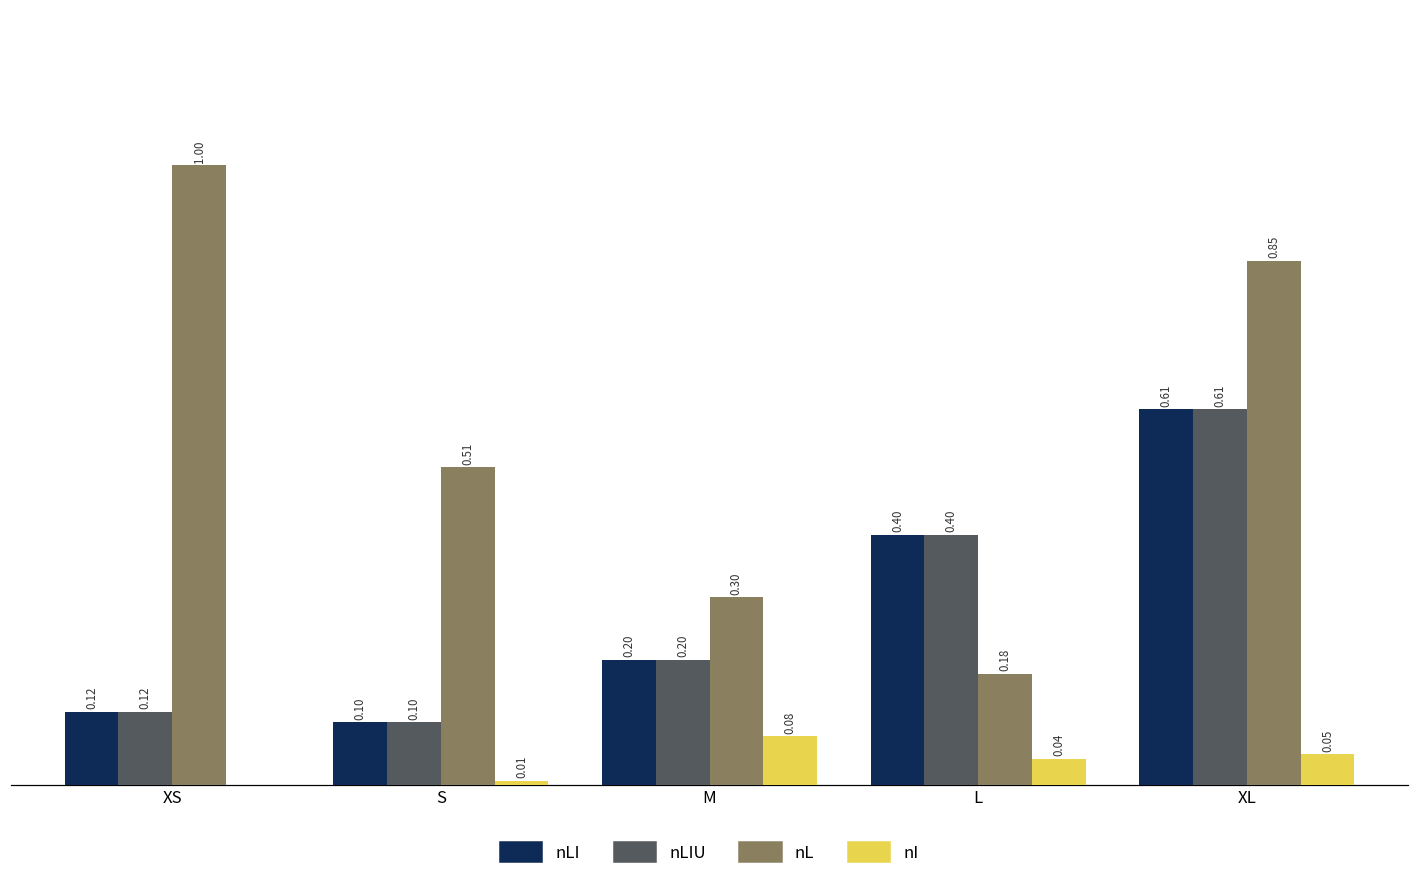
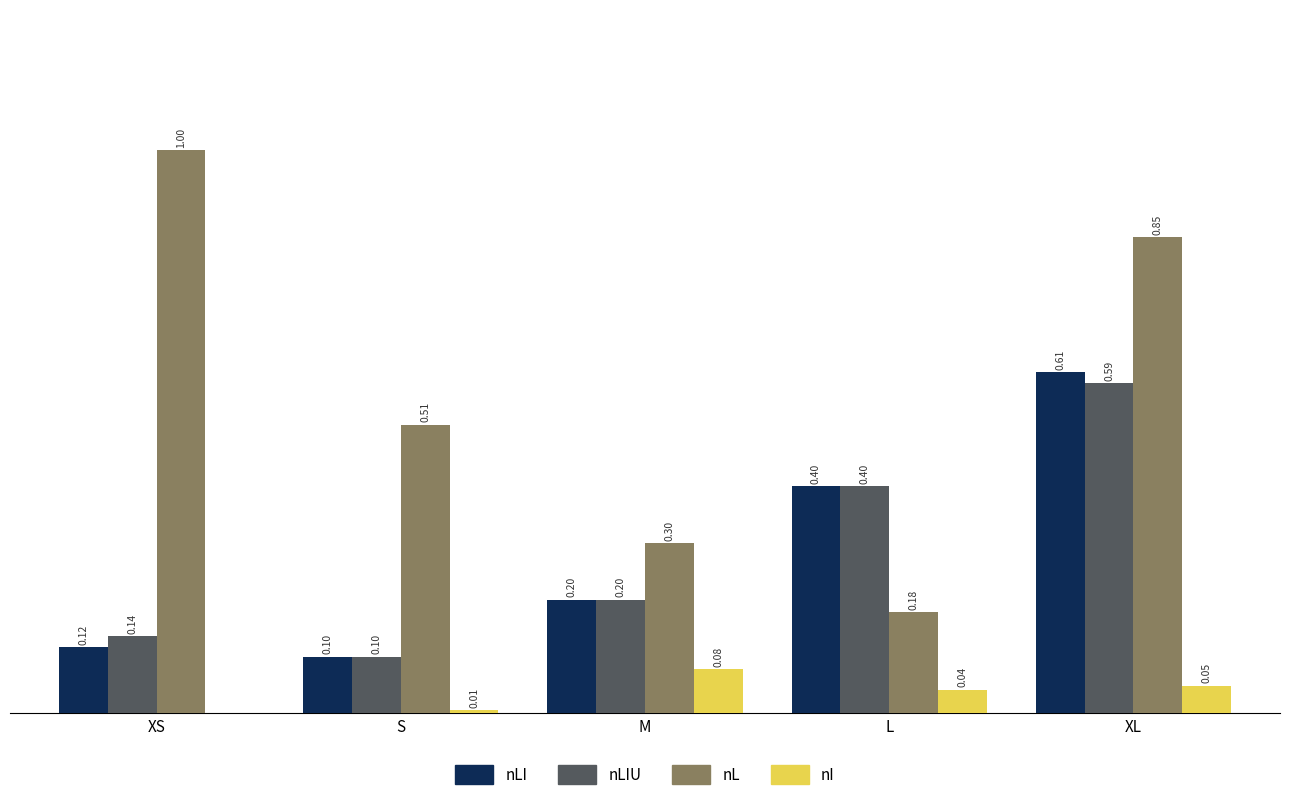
nLIU, XS: 0.12 -> 0.14
nLIU, XL: 0.61 -> 0.59
